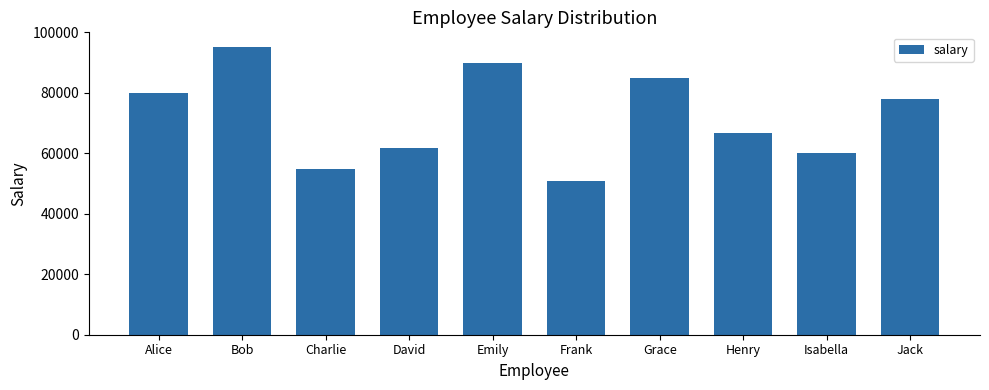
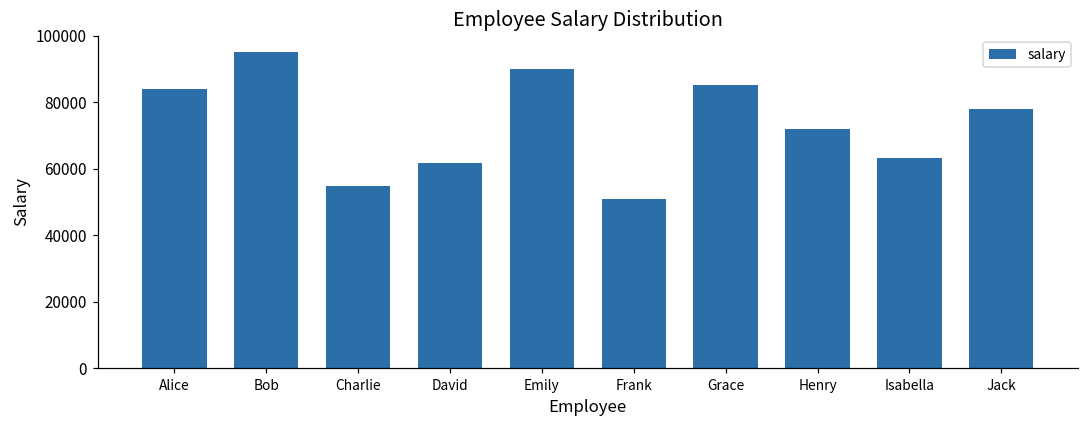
Alice: 80000 -> 84000
Henry: 67000 -> 72000
Isabella: 60000 -> 63000
